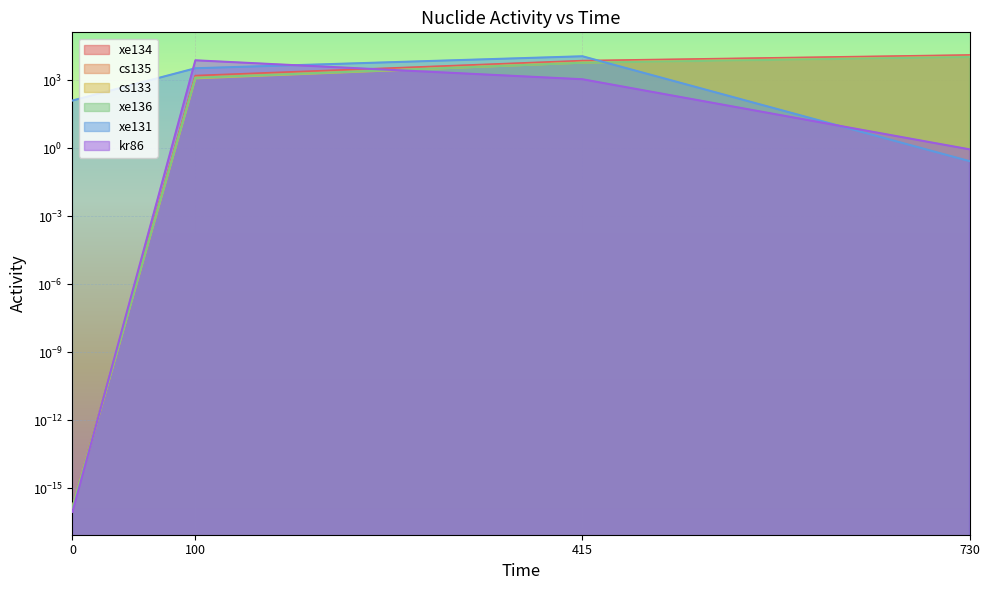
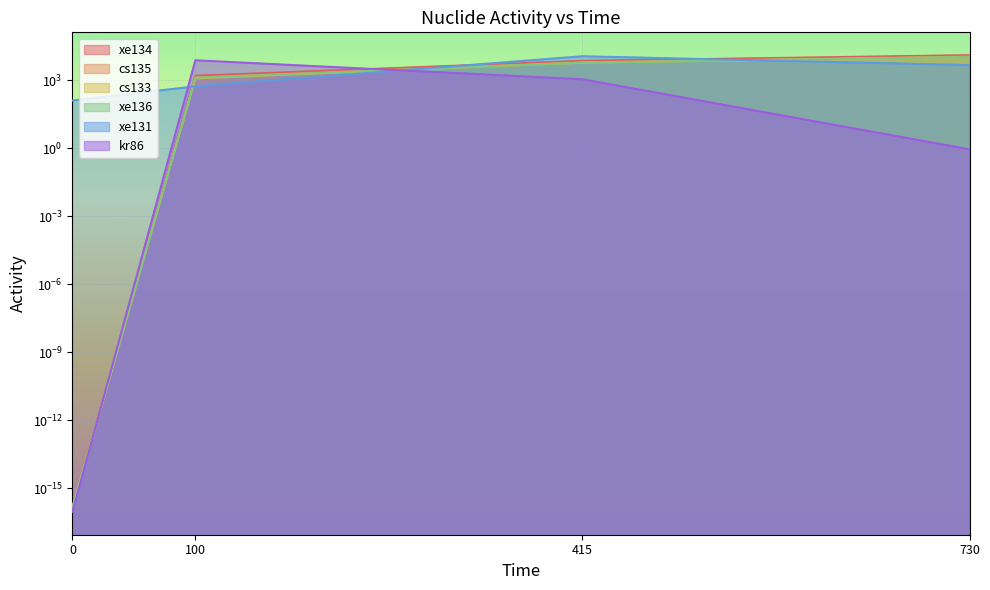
xe131, 100: 3000 -> 500
xe131, 730: 0.3 -> 5000
